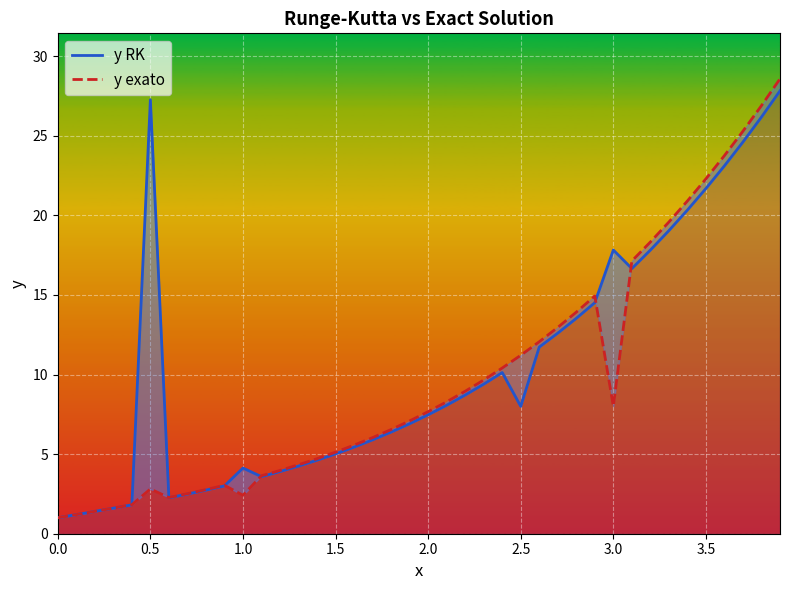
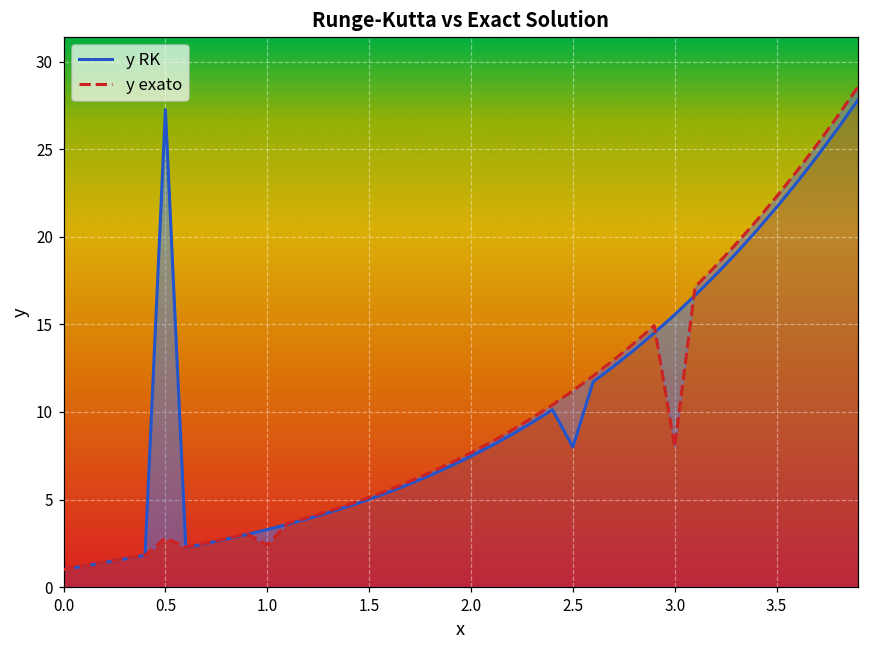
y RK, 1.0: 4.1 -> 3.3
y RK, 3.0: 17.8 -> 15.6
